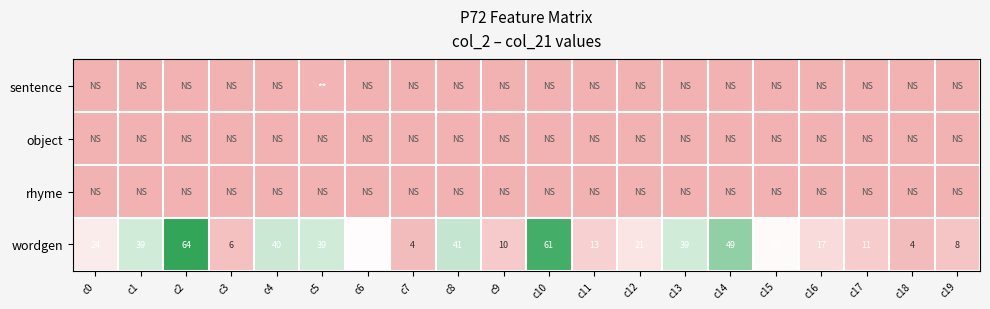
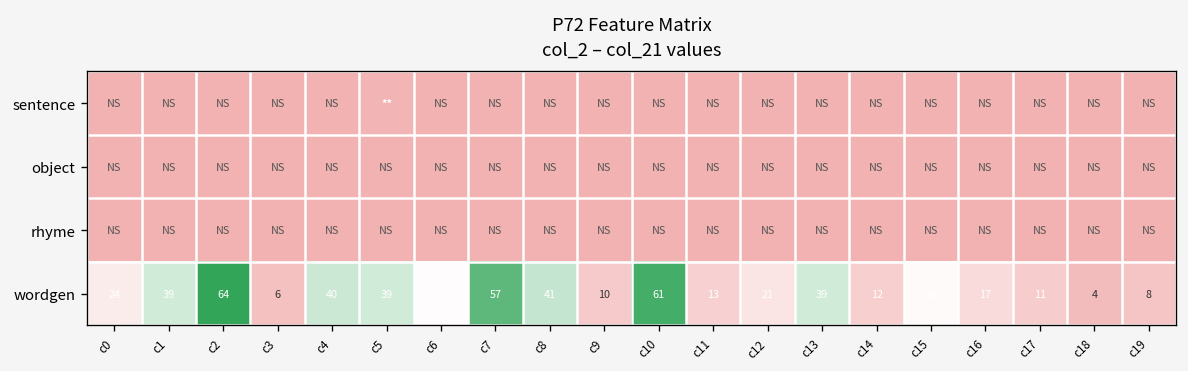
wordgen, c7: 4 -> 57
wordgen, c14: 49 -> 12
